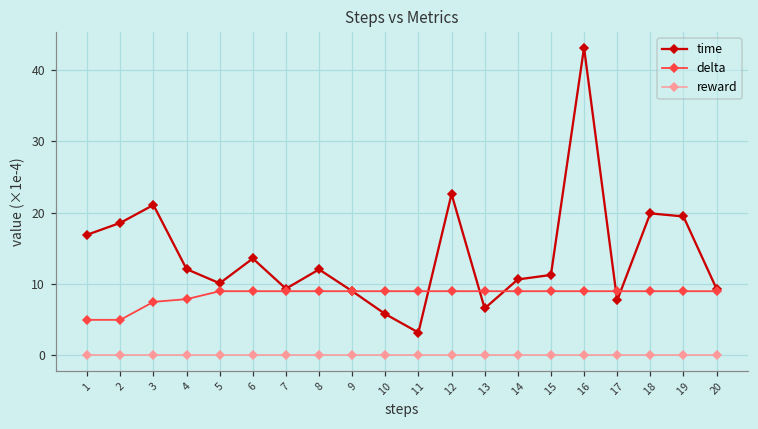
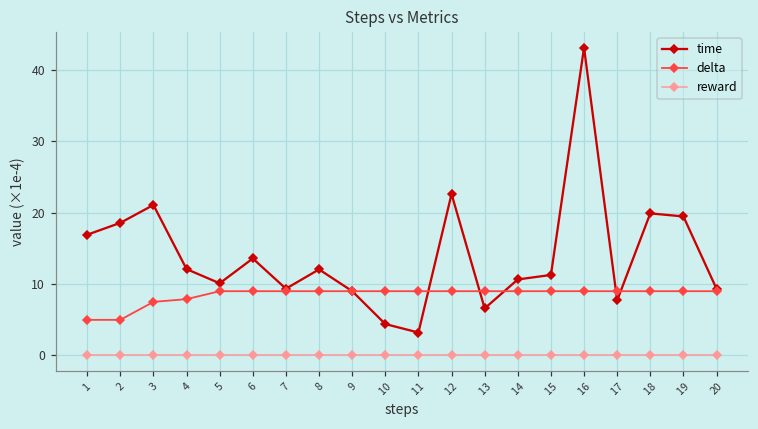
time, 10: 6 -> 4
